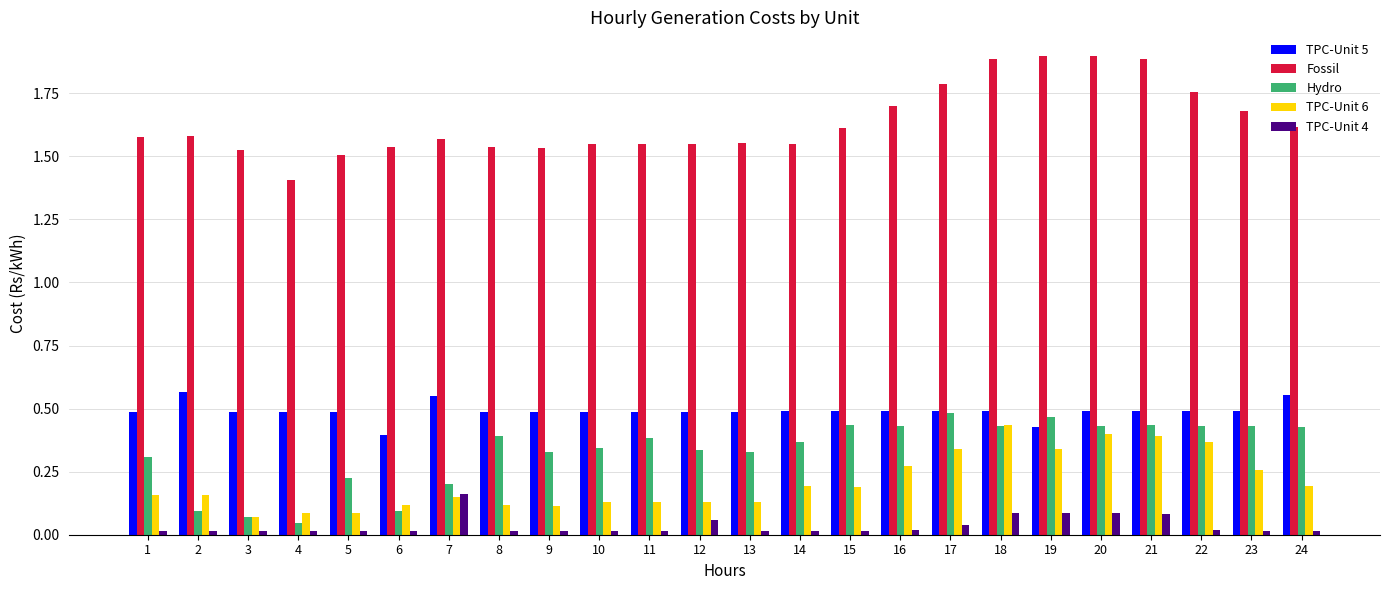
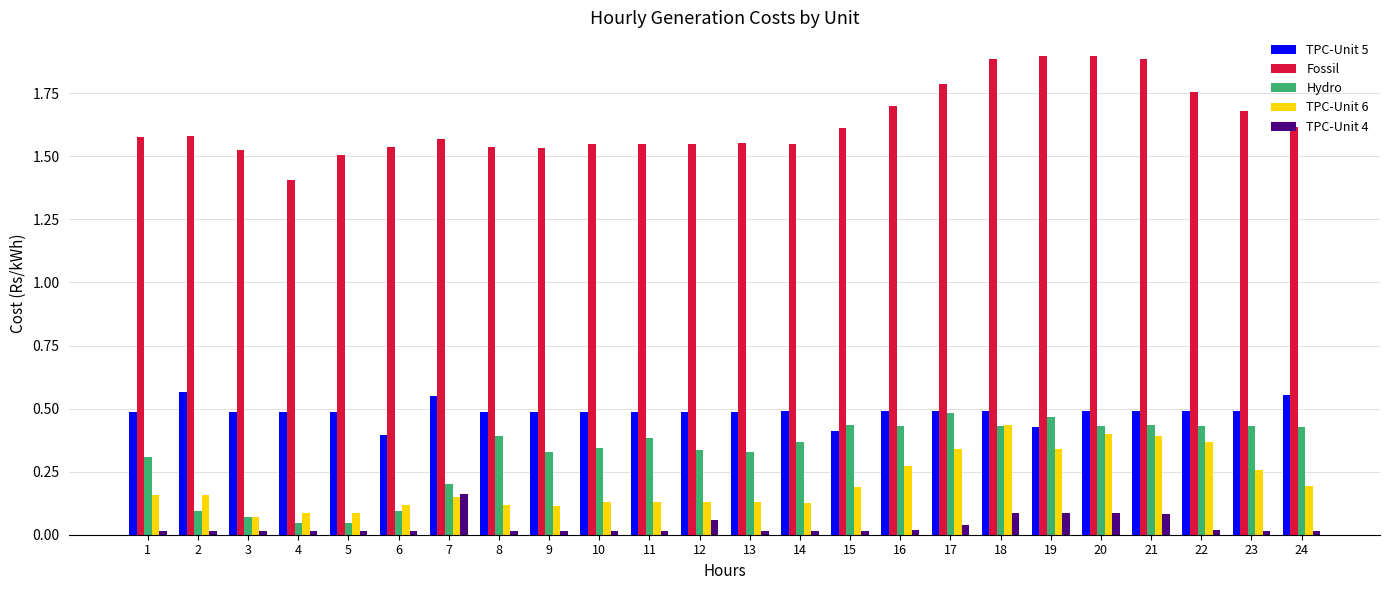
Hydro, 5: 0.23 -> 0.05
TPC-Unit 6, 14: 0.19 -> 0.13
TPC-Unit 5, 15: 0.49 -> 0.41
